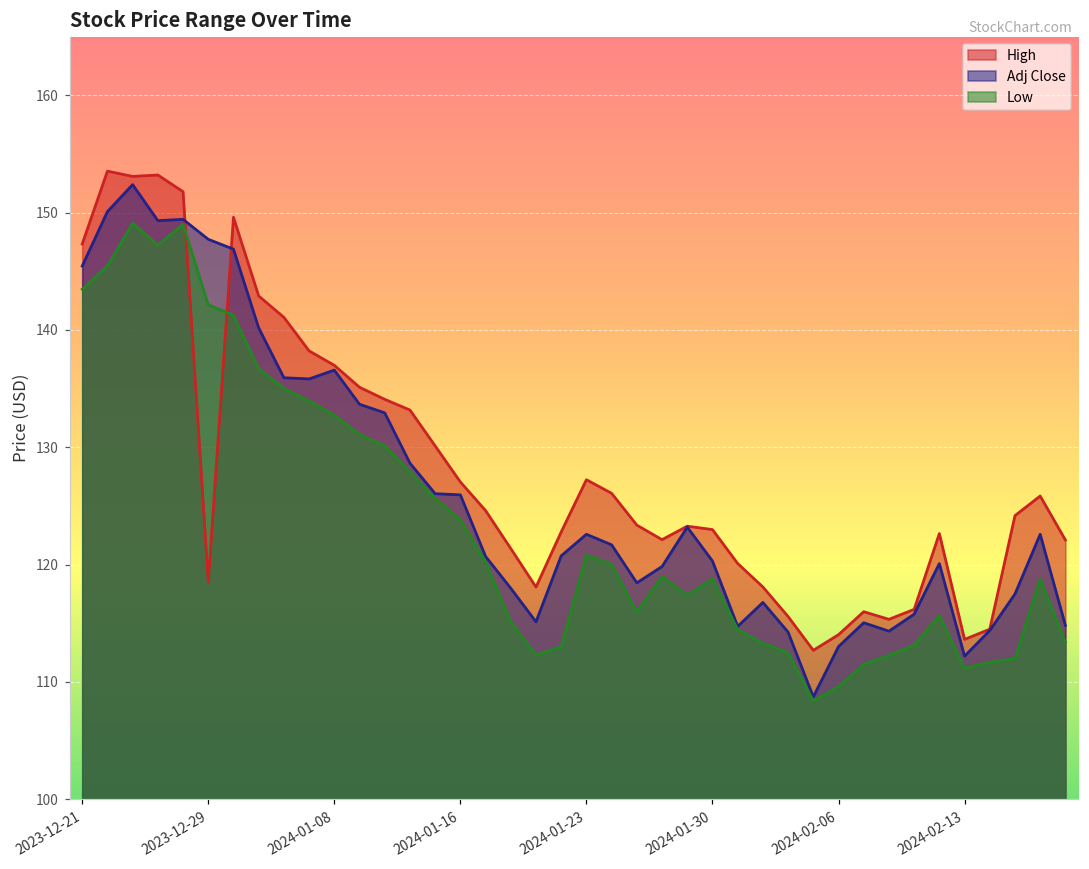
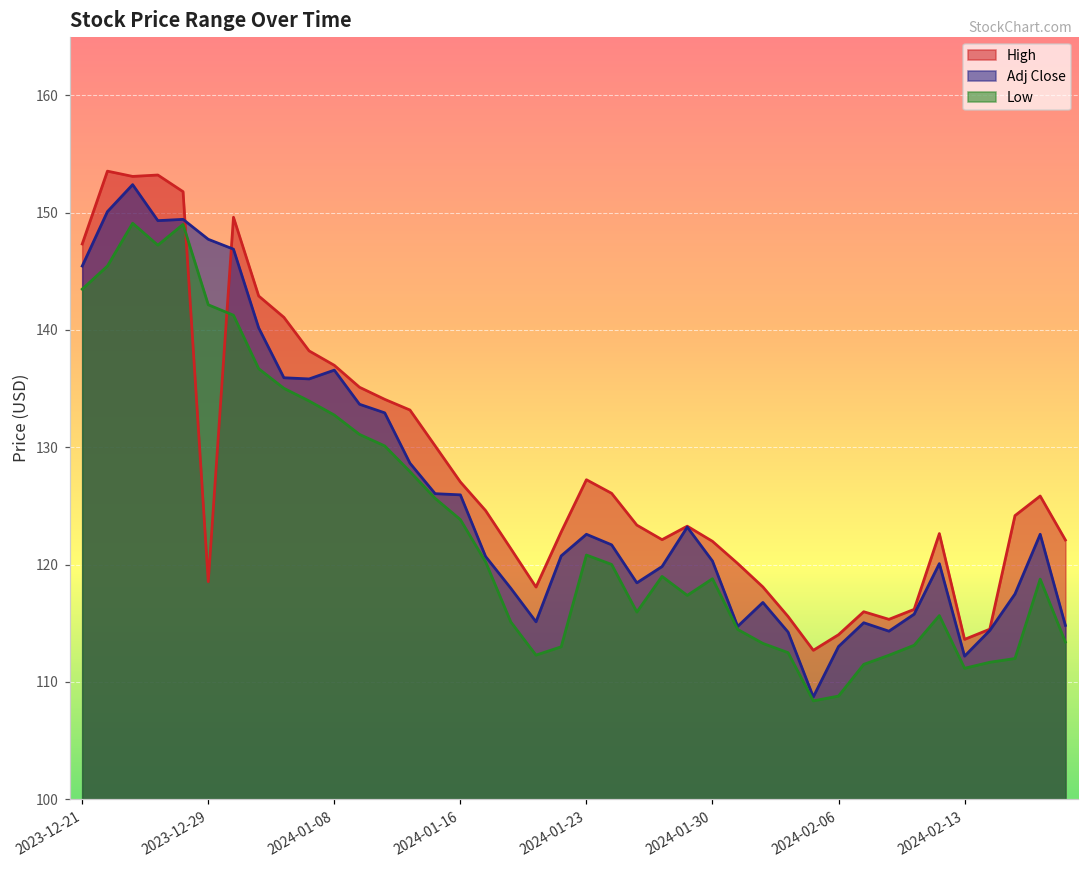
High, 2024-01-30: 123.0 -> 122.0
Low, 2024-02-06: 109.6 -> 108.8
